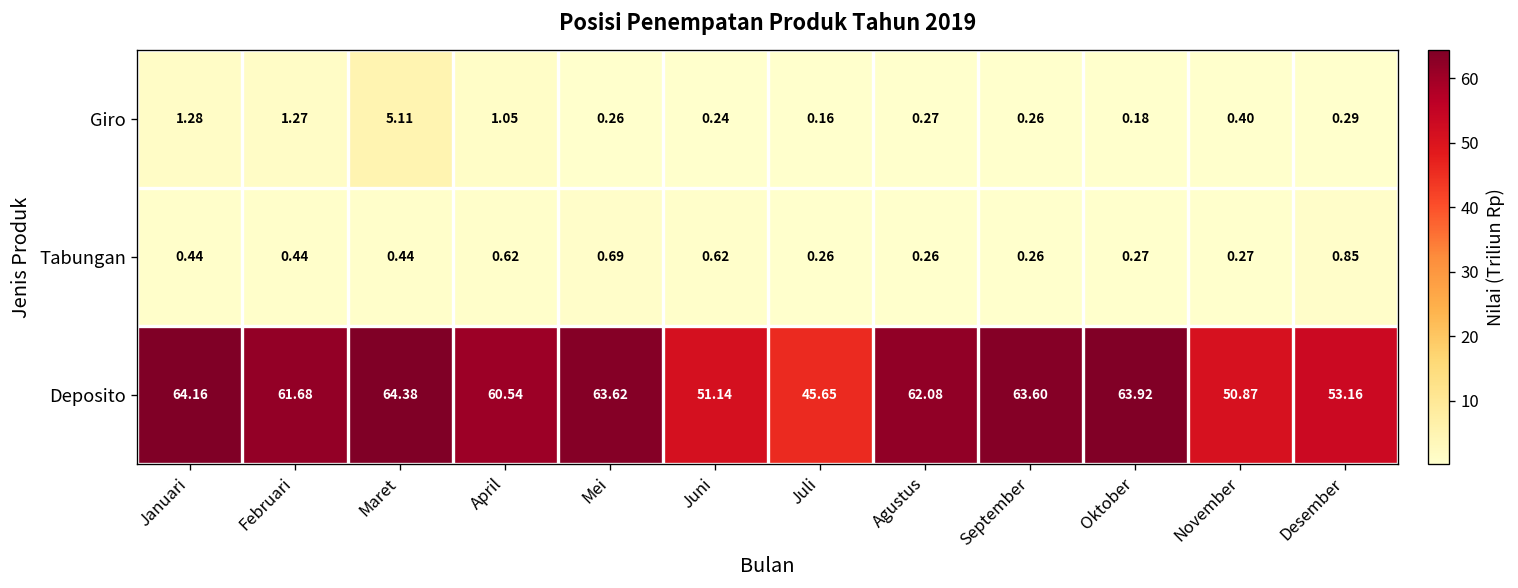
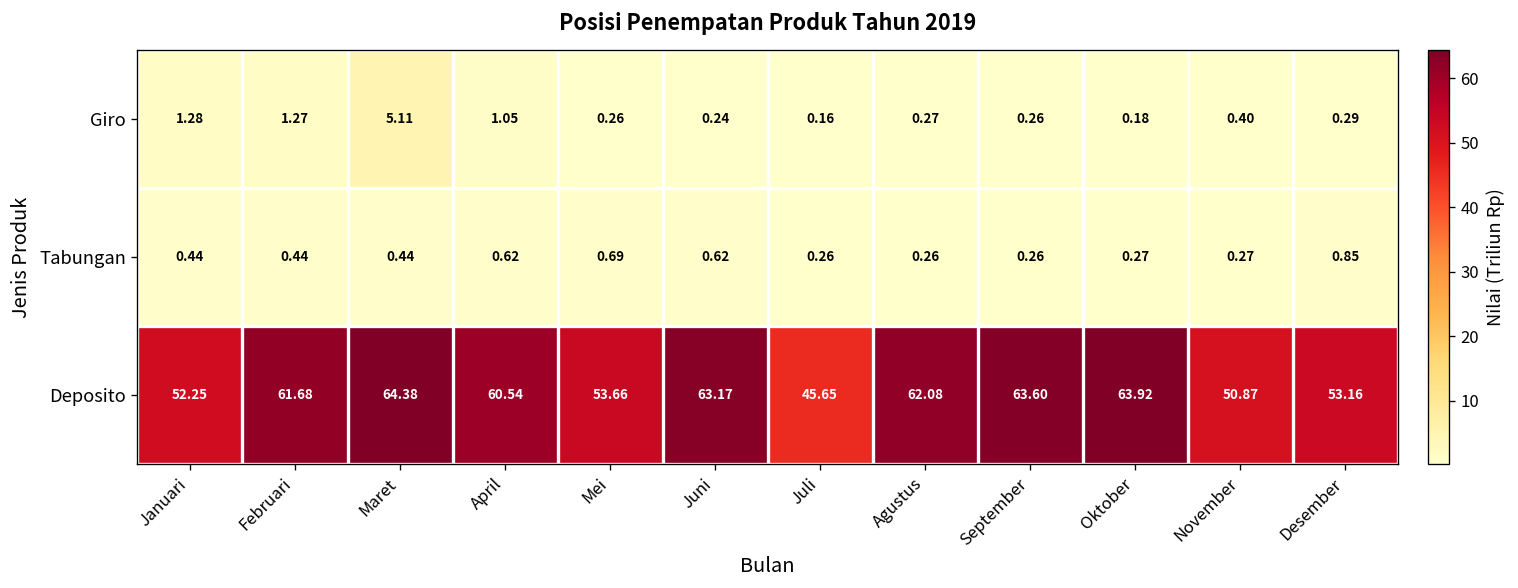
Deposito, Januari: 64.16 -> 52.25
Deposito, Mei: 63.62 -> 53.66
Deposito, Juni: 51.14 -> 63.17
